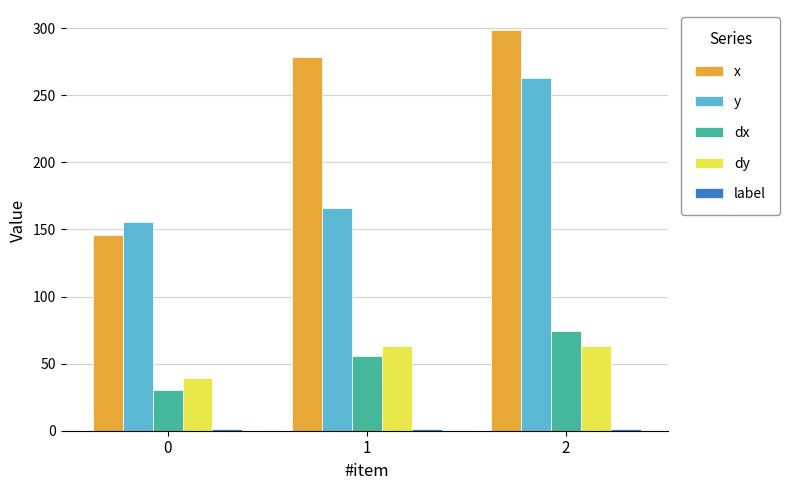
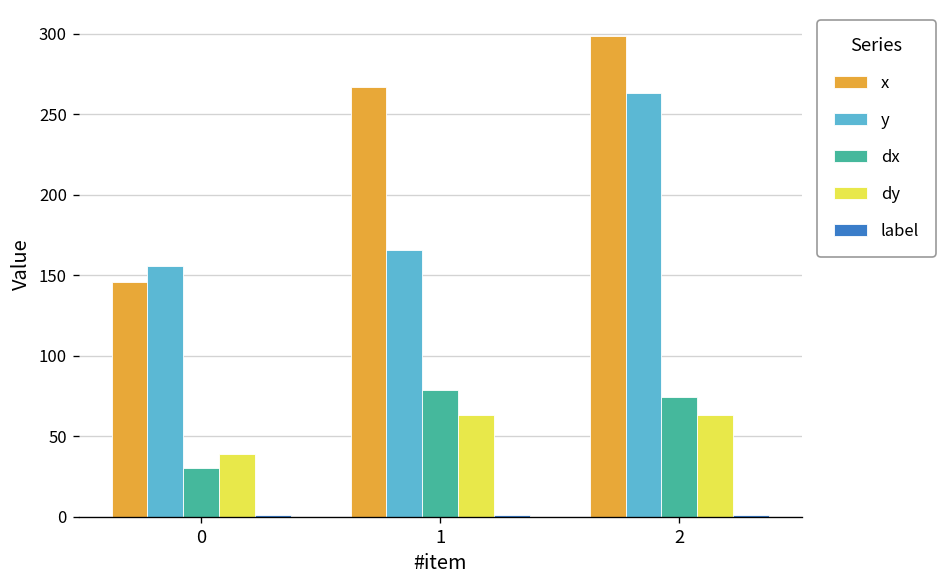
x, 1: 278 -> 267
dx, 1: 56 -> 79
